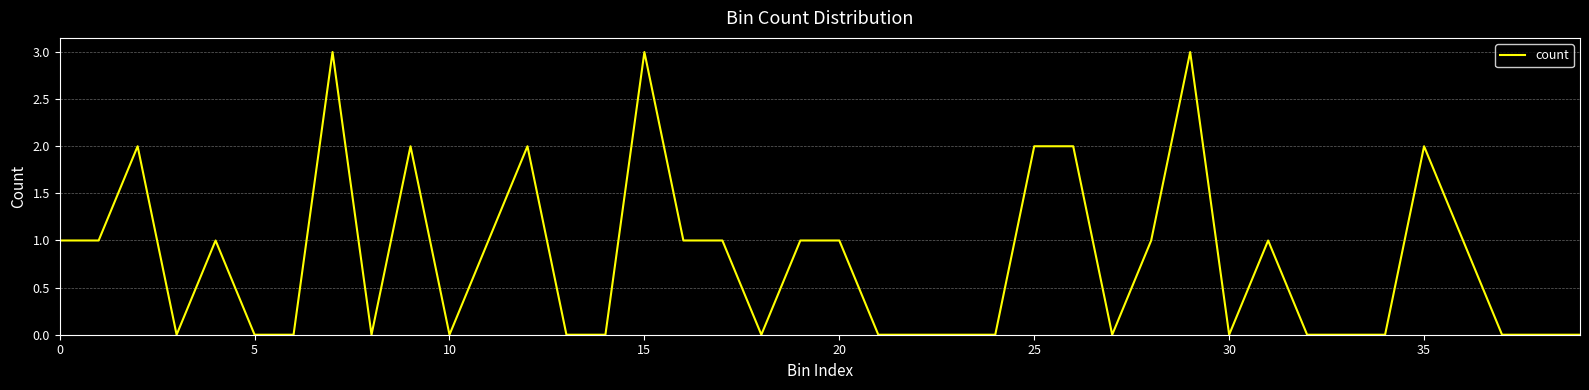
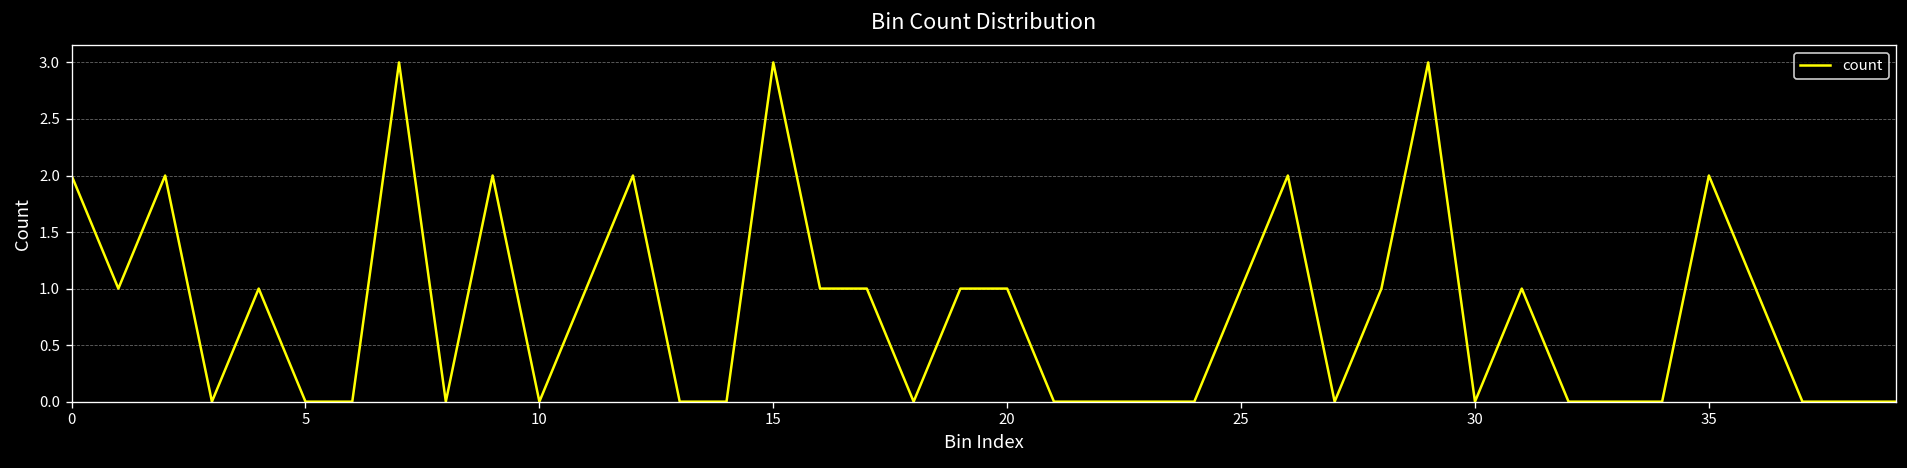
0: 1 -> 2
25: 2 -> 1
